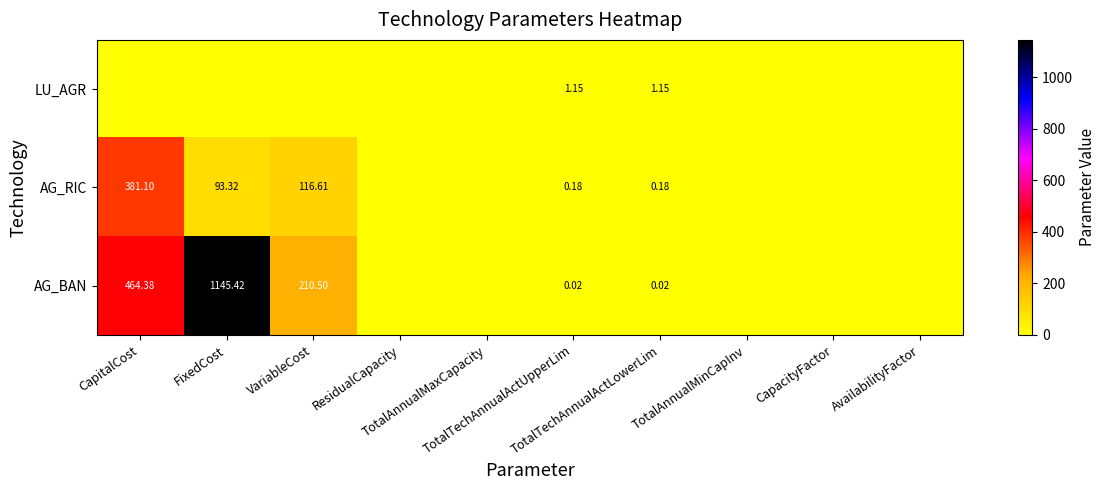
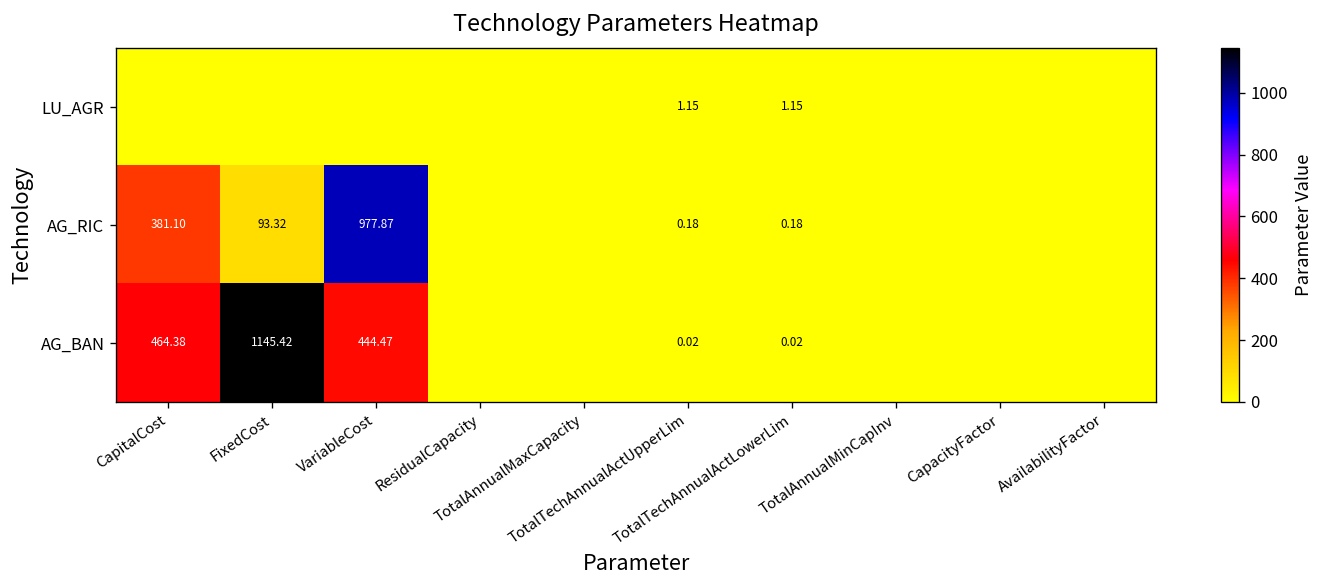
AG_RIC, VariableCost: 116.61 -> 977.87
AG_BAN, VariableCost: 210.50 -> 444.47
